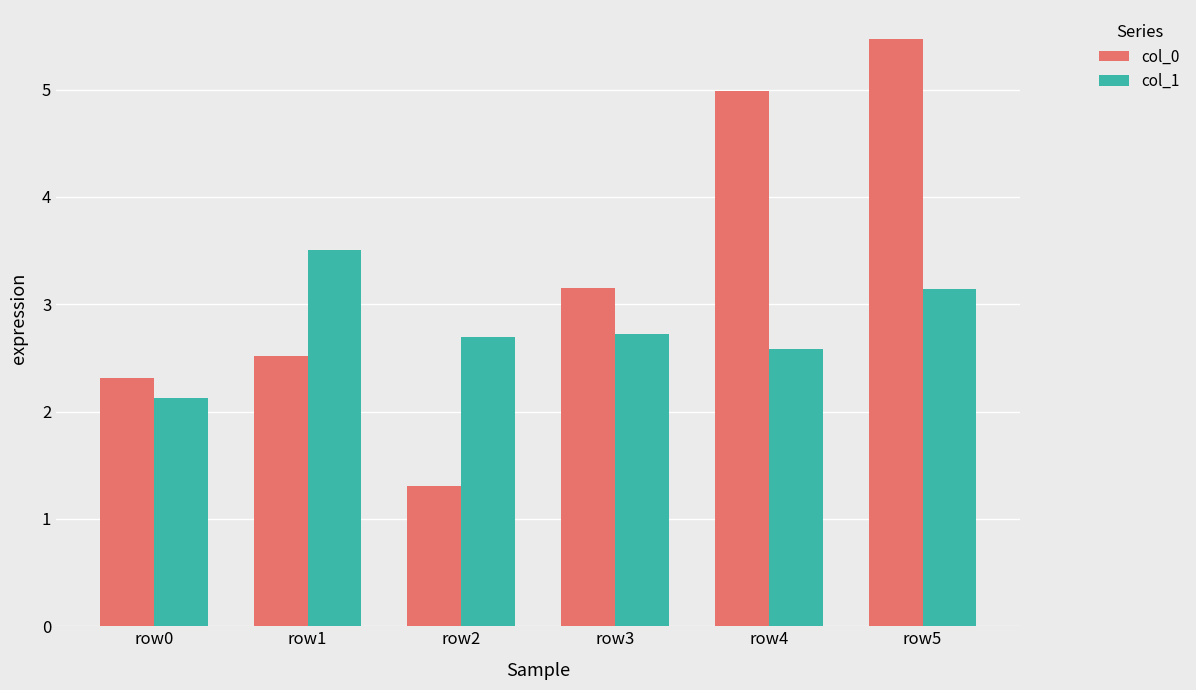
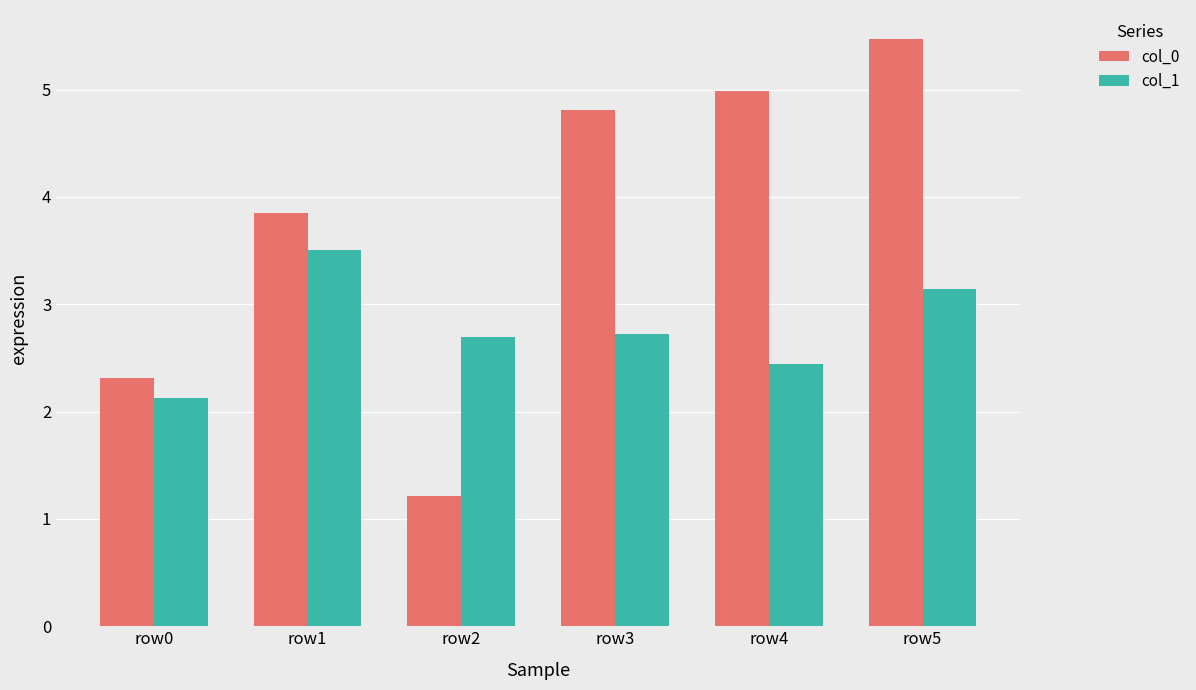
col_0, row1: 2.52 -> 3.85
col_0, row2: 1.30 -> 1.21
col_0, row3: 3.15 -> 4.81
col_1, row4: 2.58 -> 2.44
